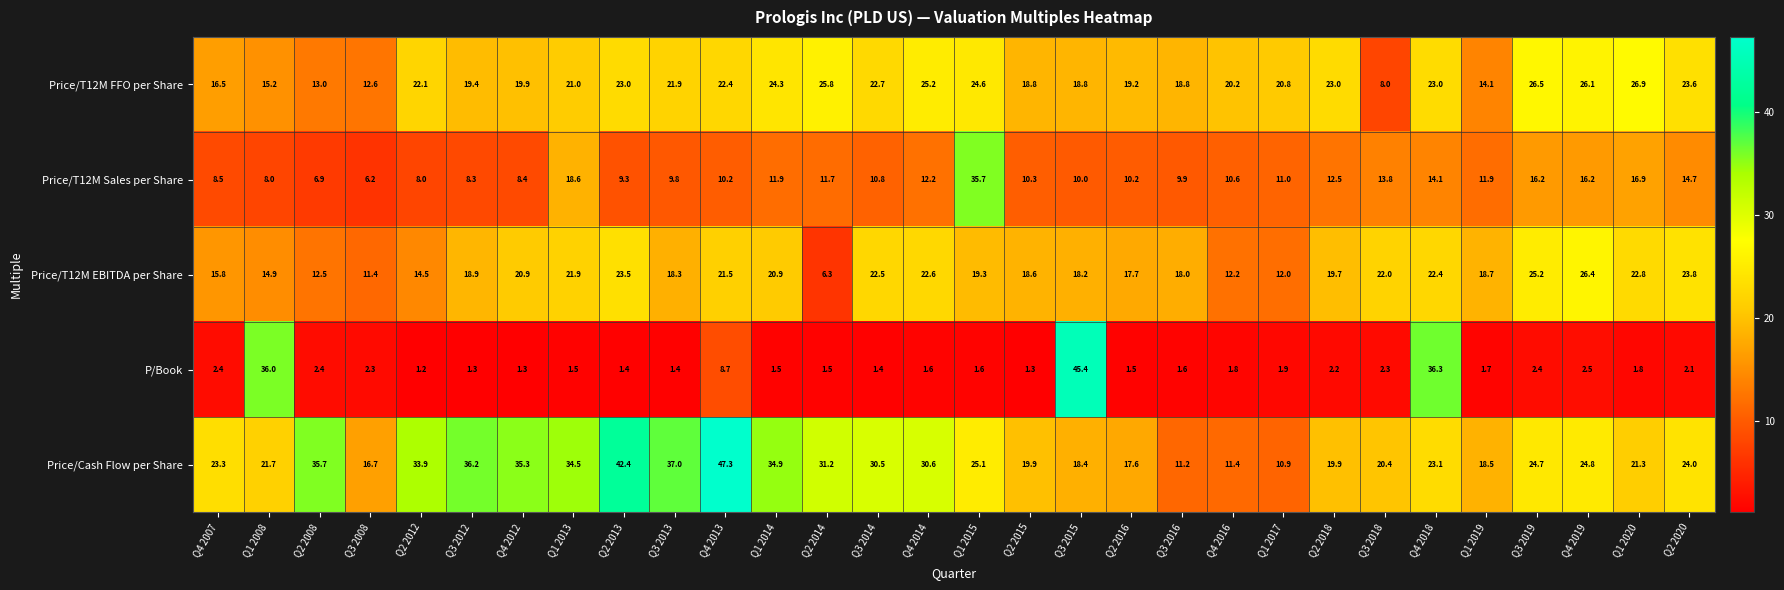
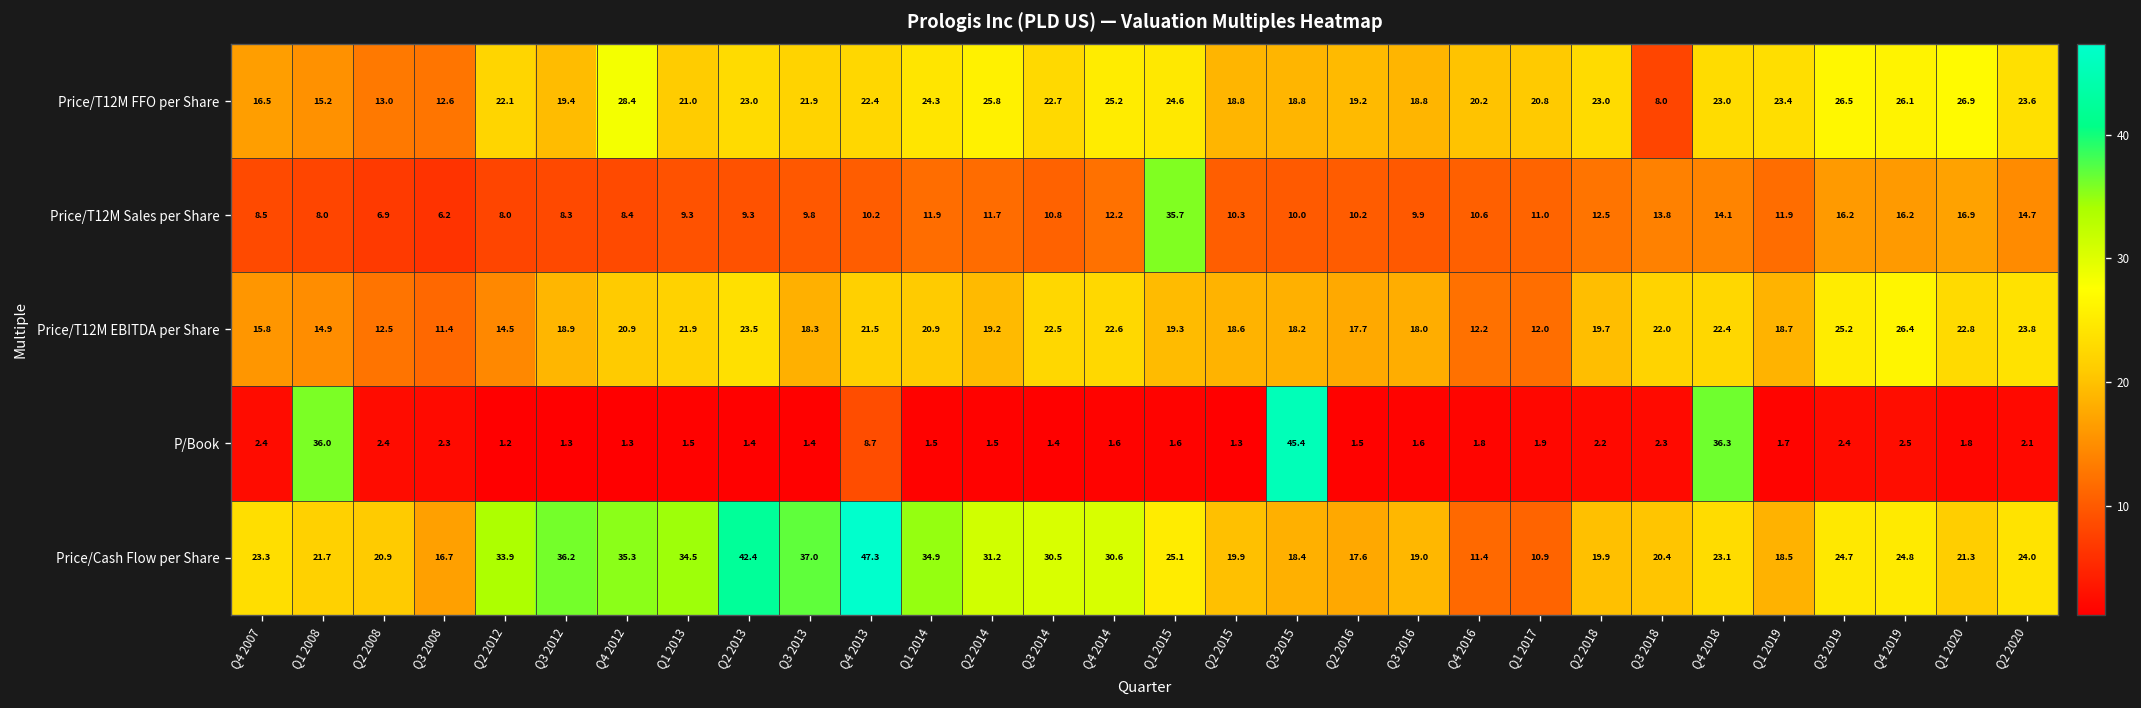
Price/T12M FFO per Share, Q4 2012: 19.9 -> 28.4
Price/T12M FFO per Share, Q1 2019: 14.1 -> 23.4
Price/T12M Sales per Share, Q1 2013: 18.6 -> 9.3
Price/T12M EBITDA per Share, Q2 2014: 6.3 -> 19.2
Price/Cash Flow per Share, Q2 2008: 35.7 -> 20.9
Price/Cash Flow per Share, Q3 2016: 11.2 -> 19.0
